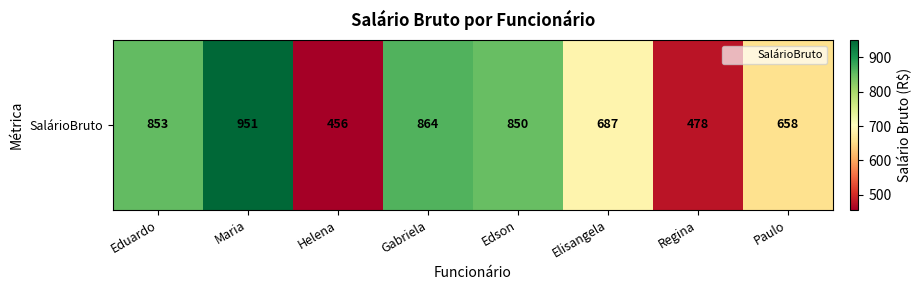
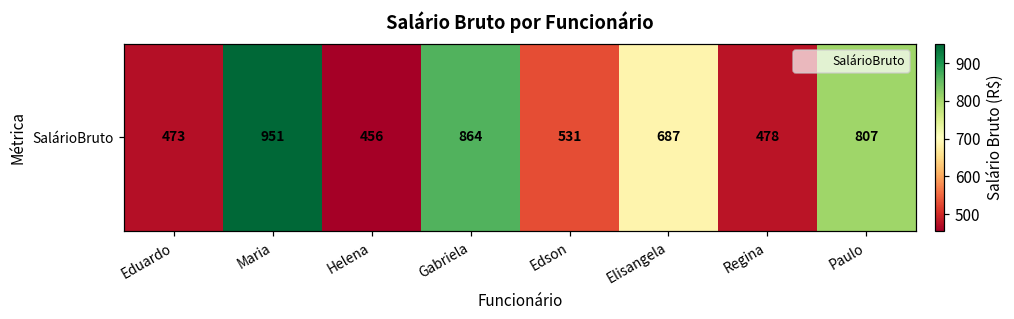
SalárioBruto, Eduardo: 853 -> 473
SalárioBruto, Edson: 850 -> 531
SalárioBruto, Paulo: 658 -> 807
